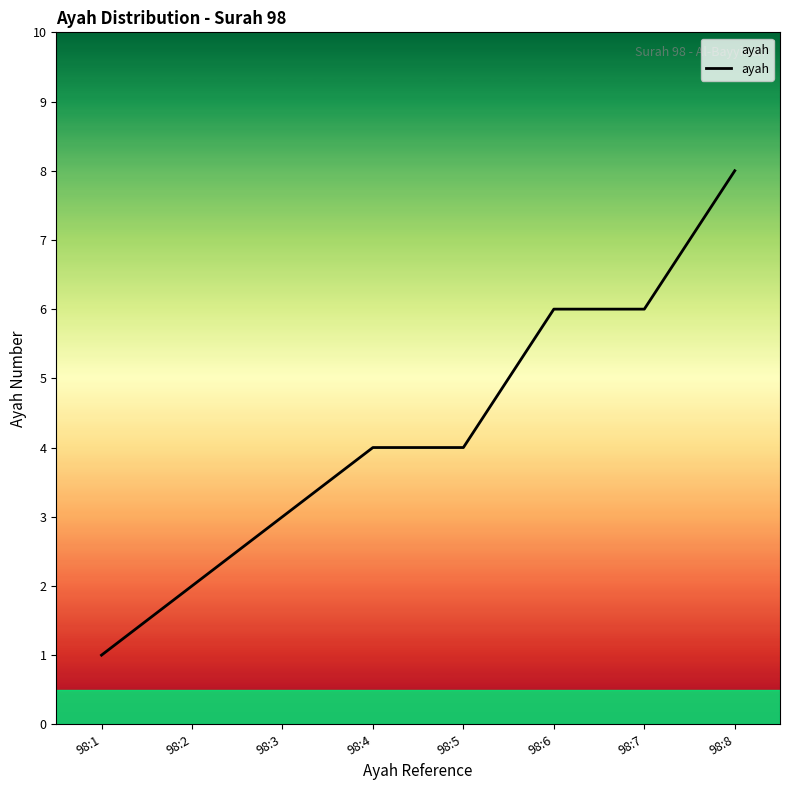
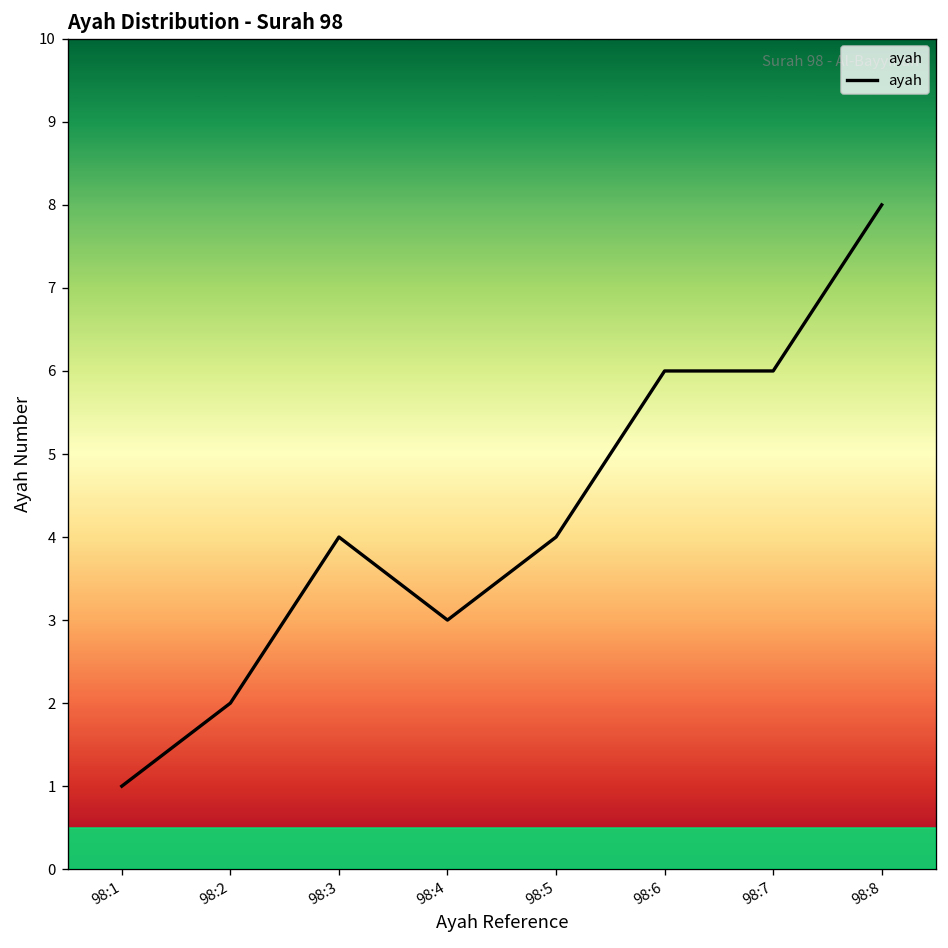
98:3: 3 -> 4
98:4: 4 -> 3
